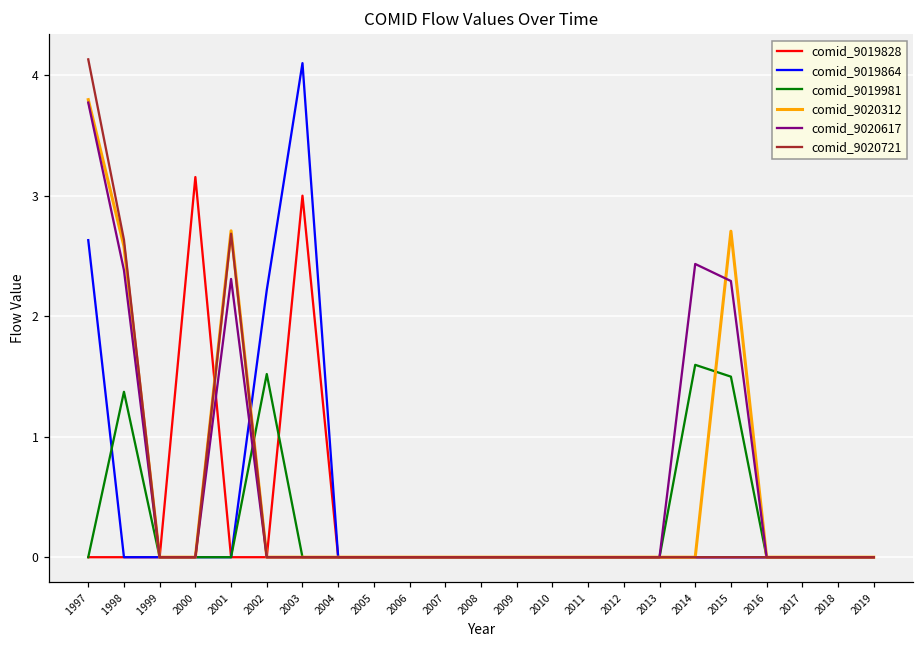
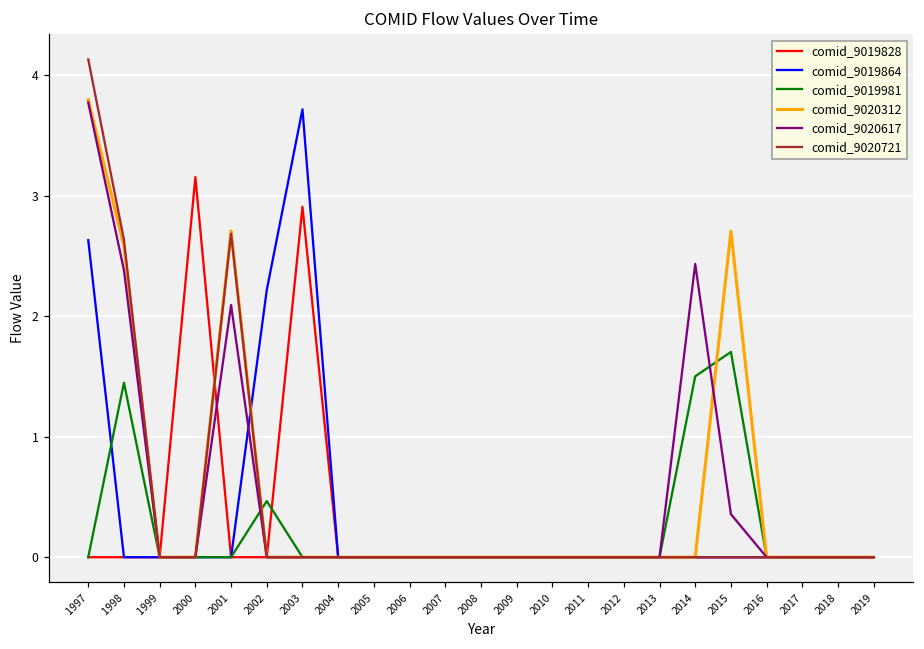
comid_9019981, 1998: 1.37 -> 1.45
comid_9020617, 2001: 2.31 -> 2.09
comid_9019981, 2002: 1.52 -> 0.47
comid_9019828, 2003: 3.00 -> 2.91
comid_9019864, 2003: 4.10 -> 3.72
comid_9019981, 2014: 1.60 -> 1.50
comid_9019981, 2015: 1.50 -> 1.70
comid_9020617, 2015: 2.29 -> 0.36
